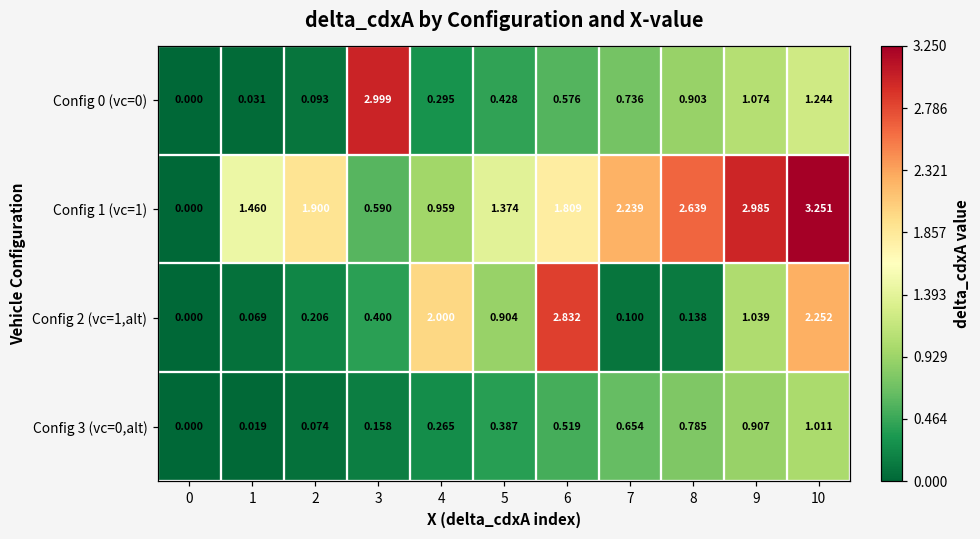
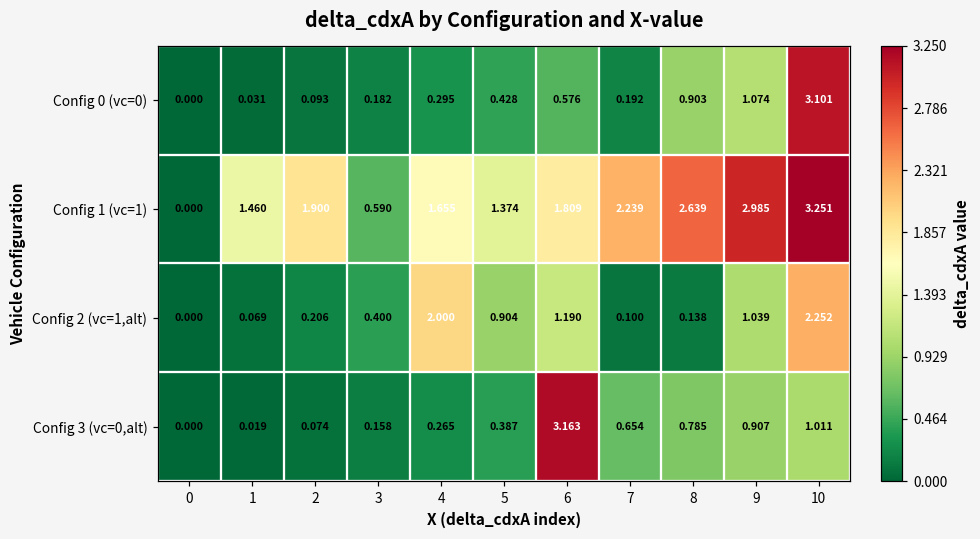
Config 0 (vc=0), 3: 2.999 -> 0.182
Config 0 (vc=0), 7: 0.736 -> 0.192
Config 0 (vc=0), 10: 1.244 -> 3.101
Config 1 (vc=1), 4: 0.959 -> 1.655
Config 2 (vc=1,alt), 6: 2.832 -> 1.190
Config 3 (vc=0,alt), 6: 0.519 -> 3.163
